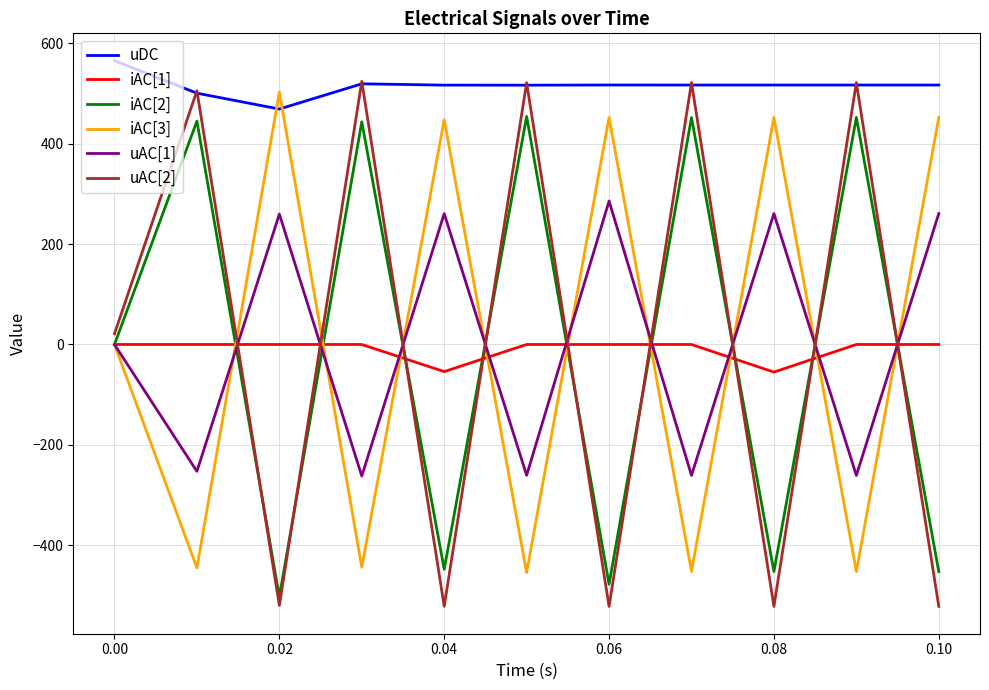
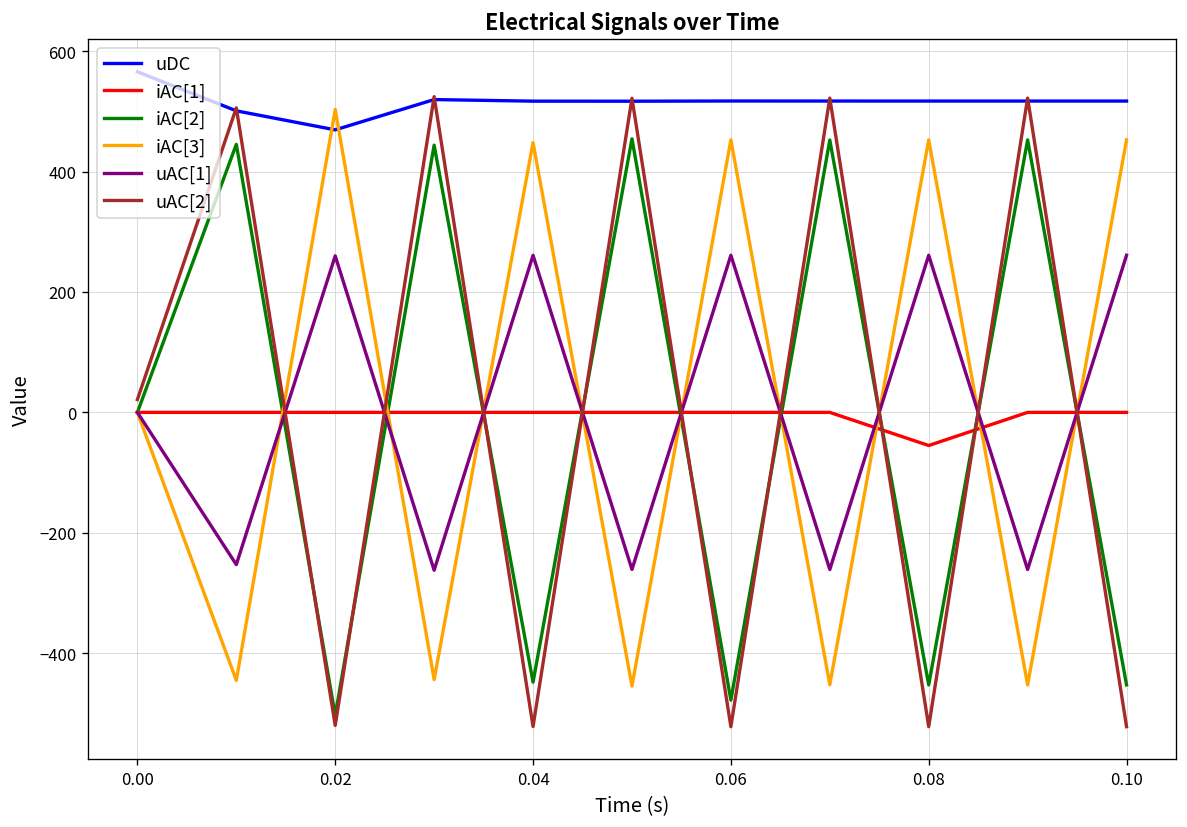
iAC[1], 0.04: -50 -> 0
uAC[1], 0.06: 290 -> 260
